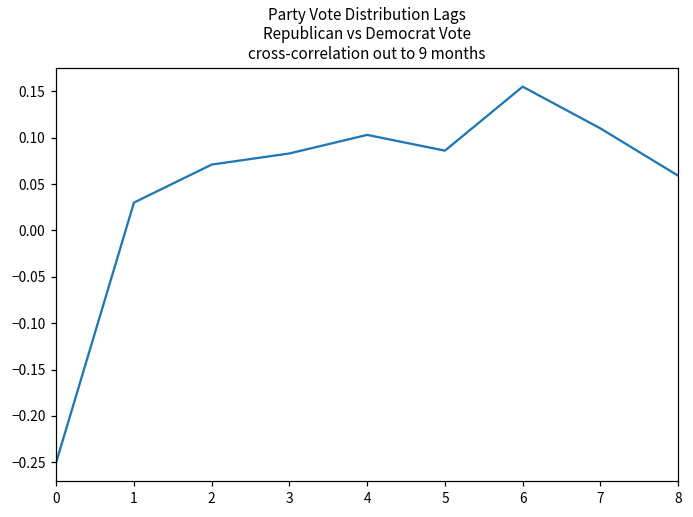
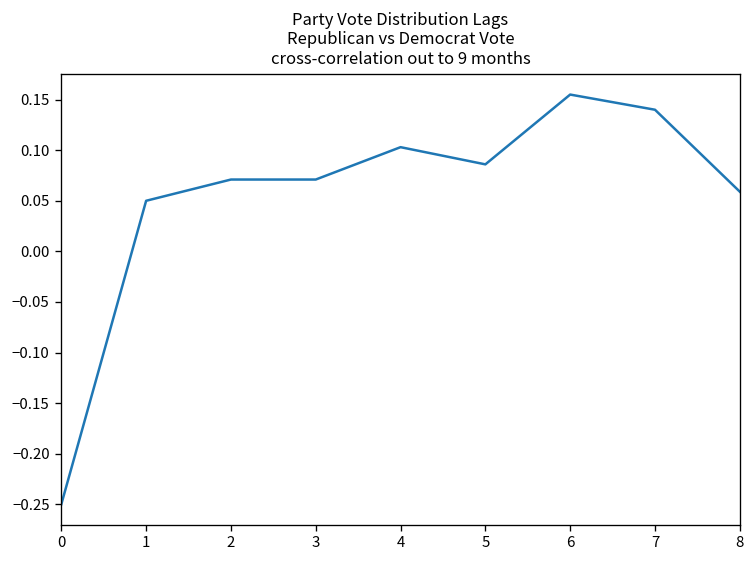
1: 0.03 -> 0.05
3: 0.08 -> 0.07
7: 0.11 -> 0.14
